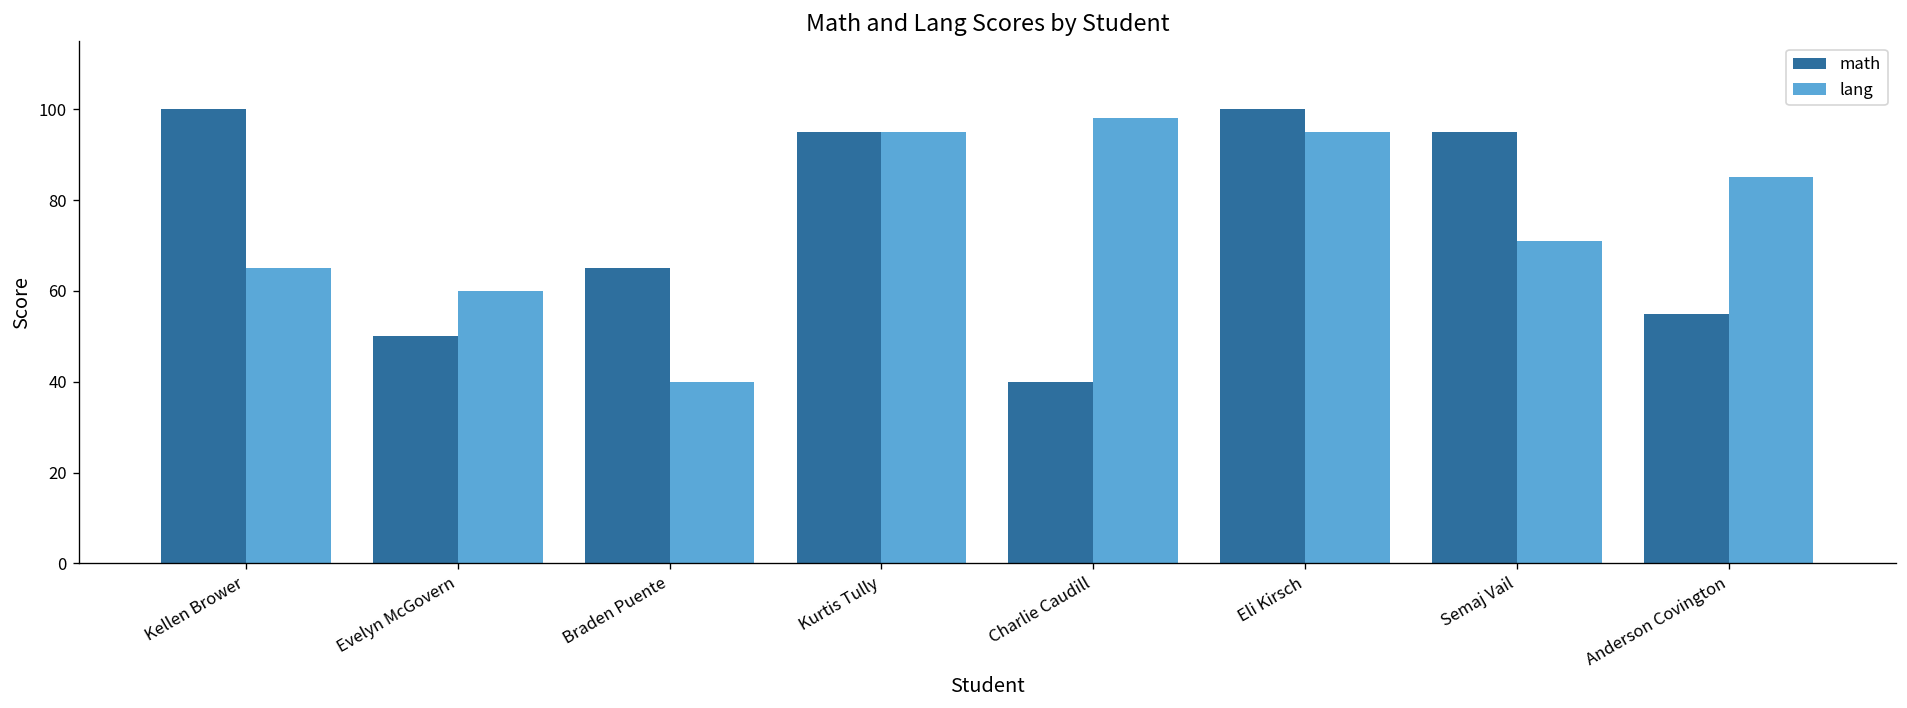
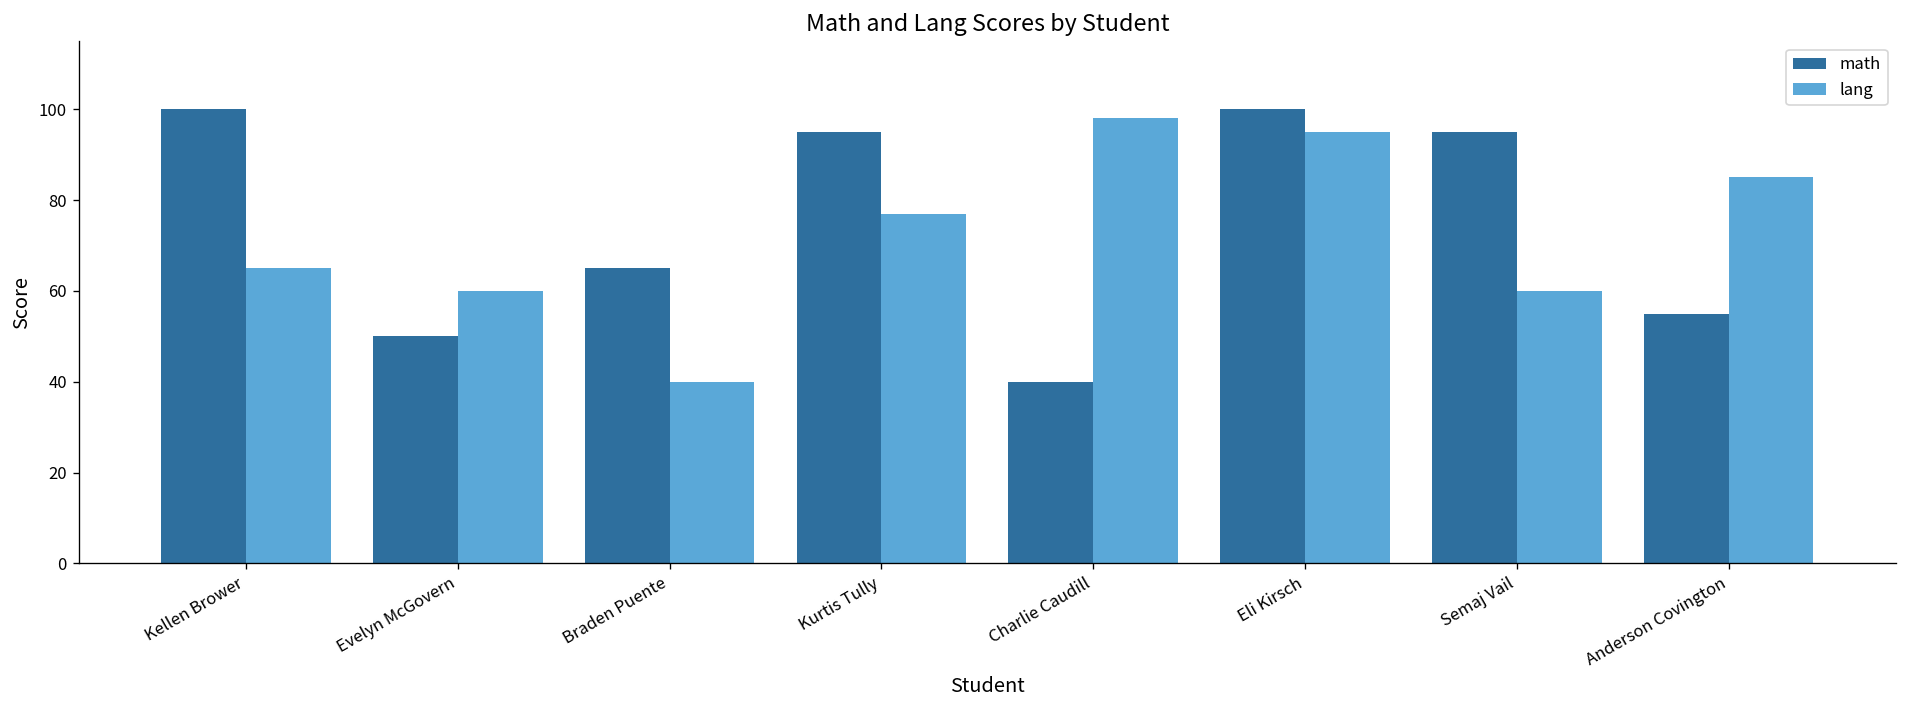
lang, Kurtis Tully: 95 -> 77
lang, Semaj Vail: 71 -> 60
